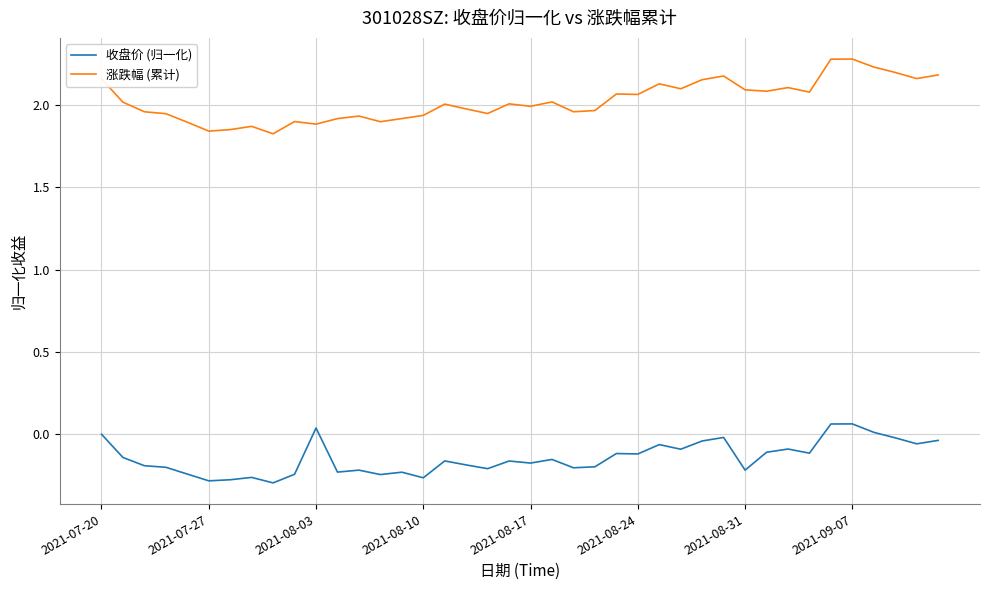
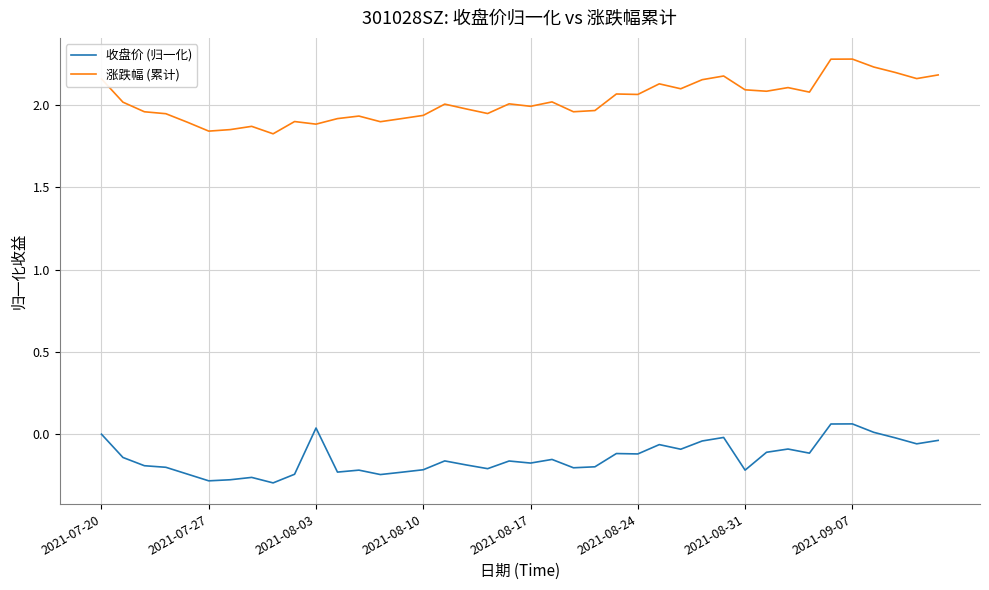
收盘价 (归一化), 2021-08-10: -0.26 -> -0.22
